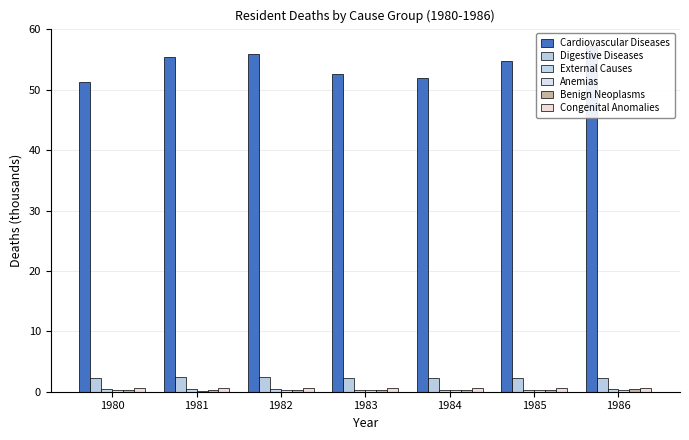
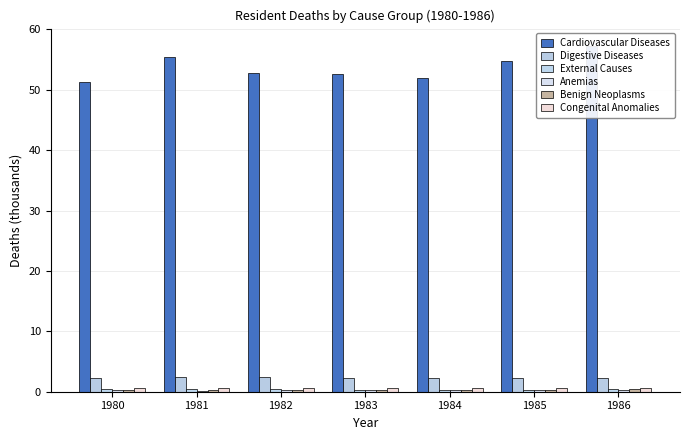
Cardiovascular Diseases, 1982: 56 -> 53
